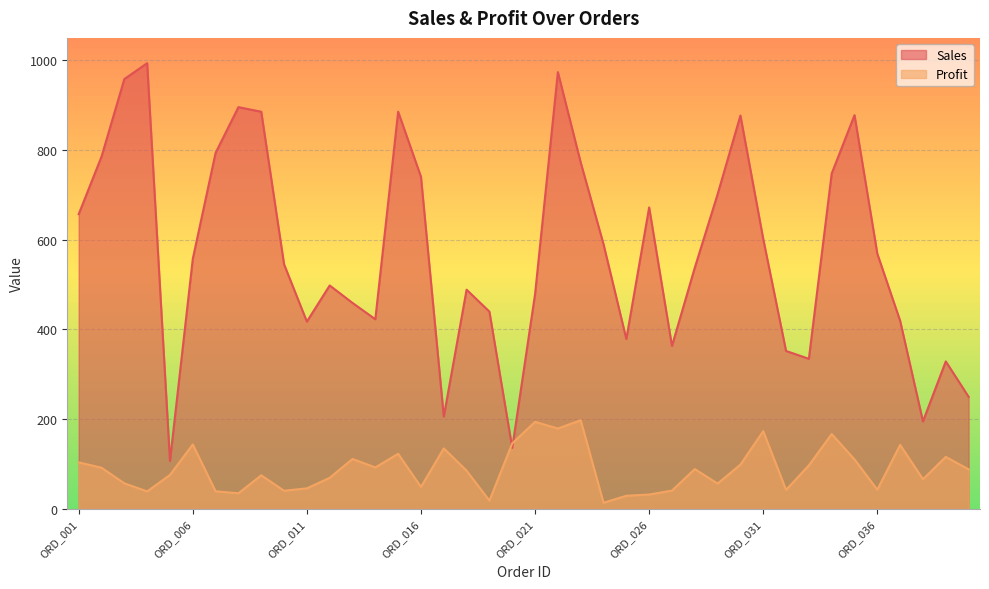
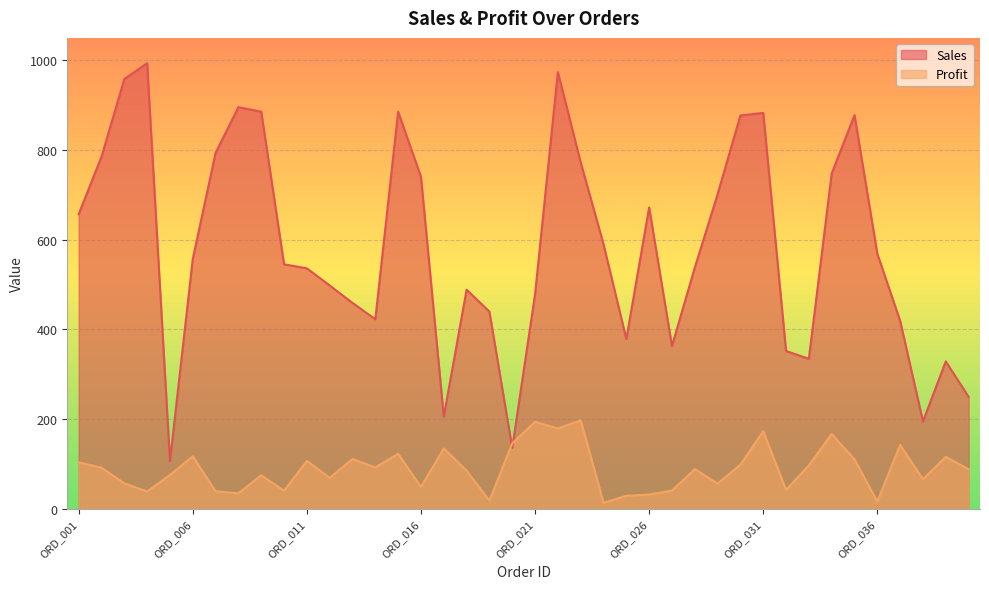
Profit, ORD_006: 140 -> 120
Sales, ORD_011: 420 -> 540
Profit, ORD_011: 50 -> 110
Sales, ORD_031: 600 -> 880
Profit, ORD_036: 40 -> 20
